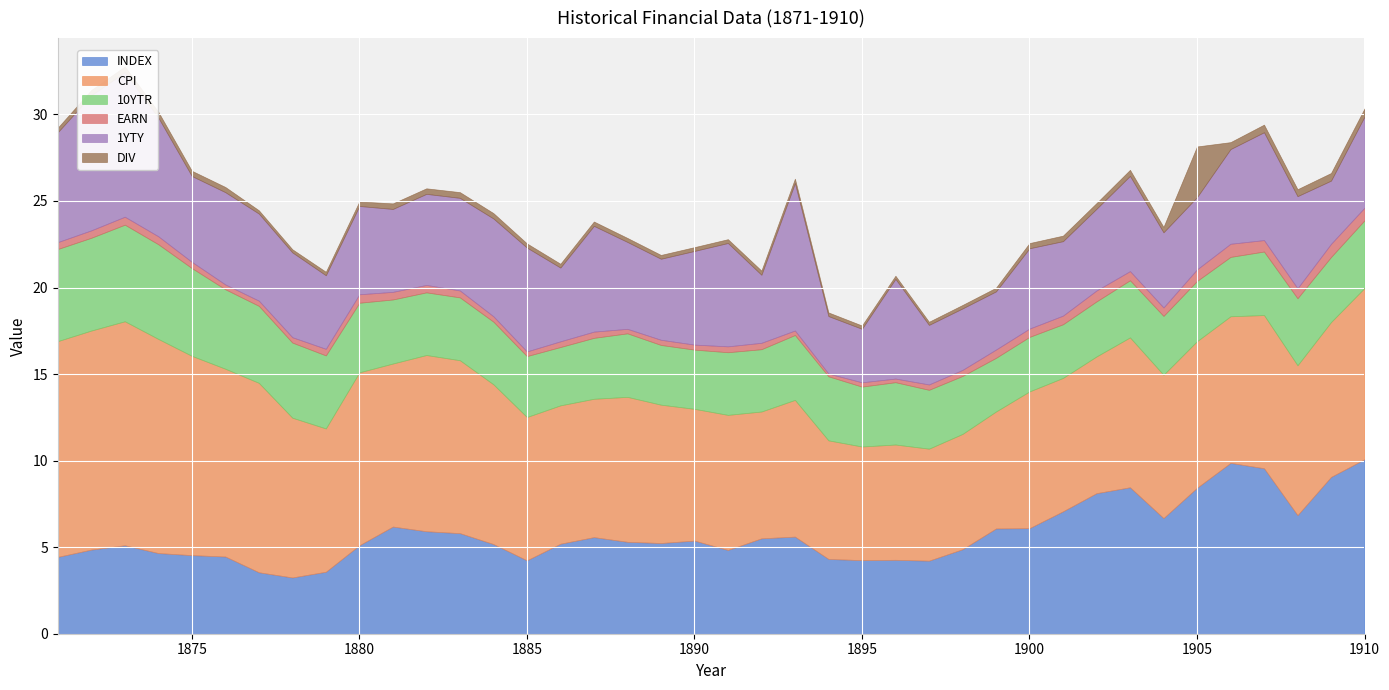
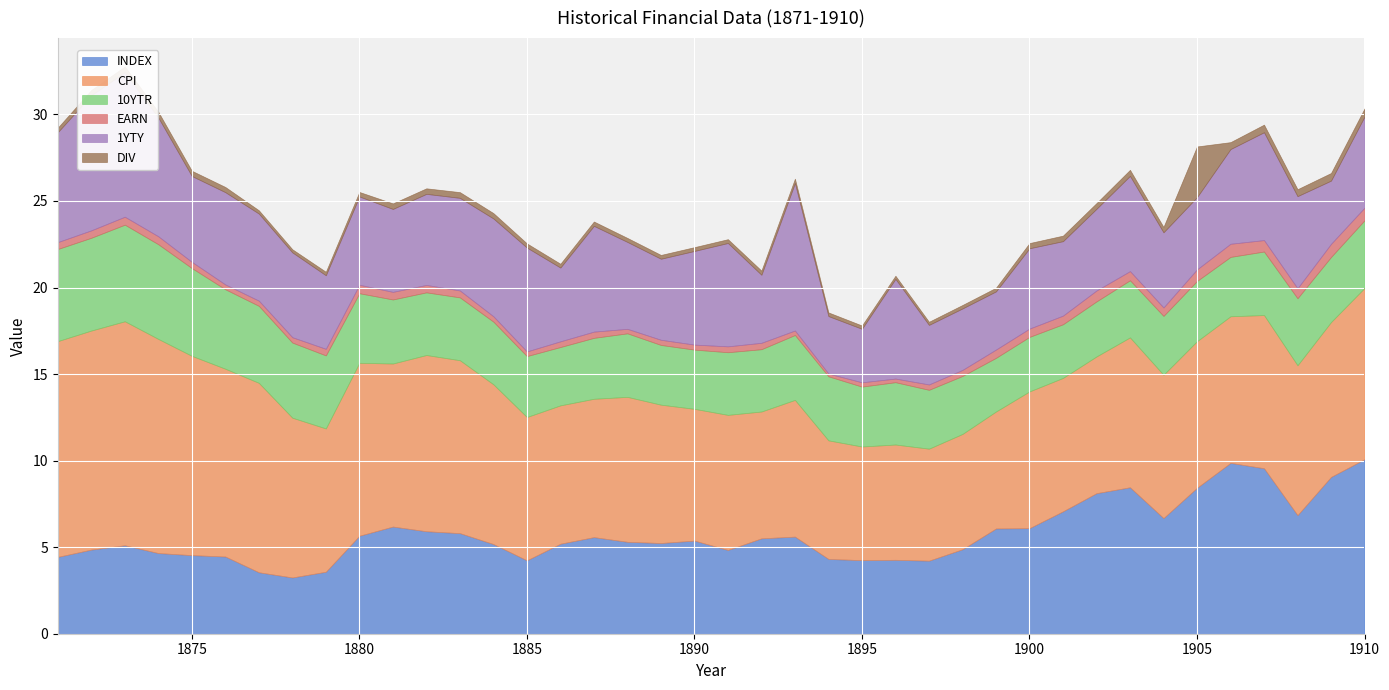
INDEX, 1880: 5.1 -> 5.7
